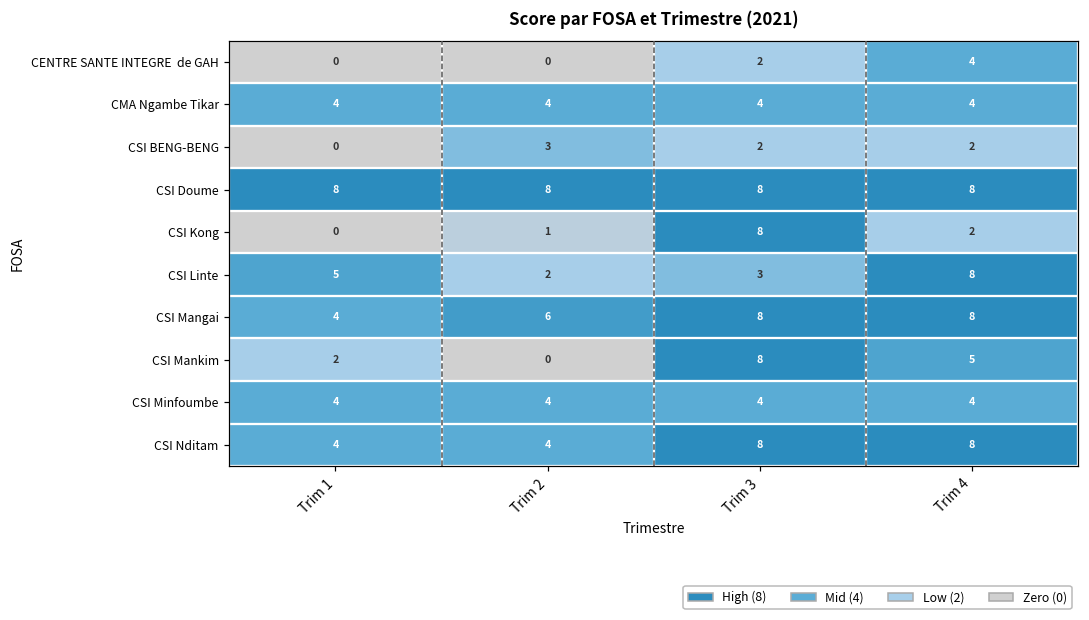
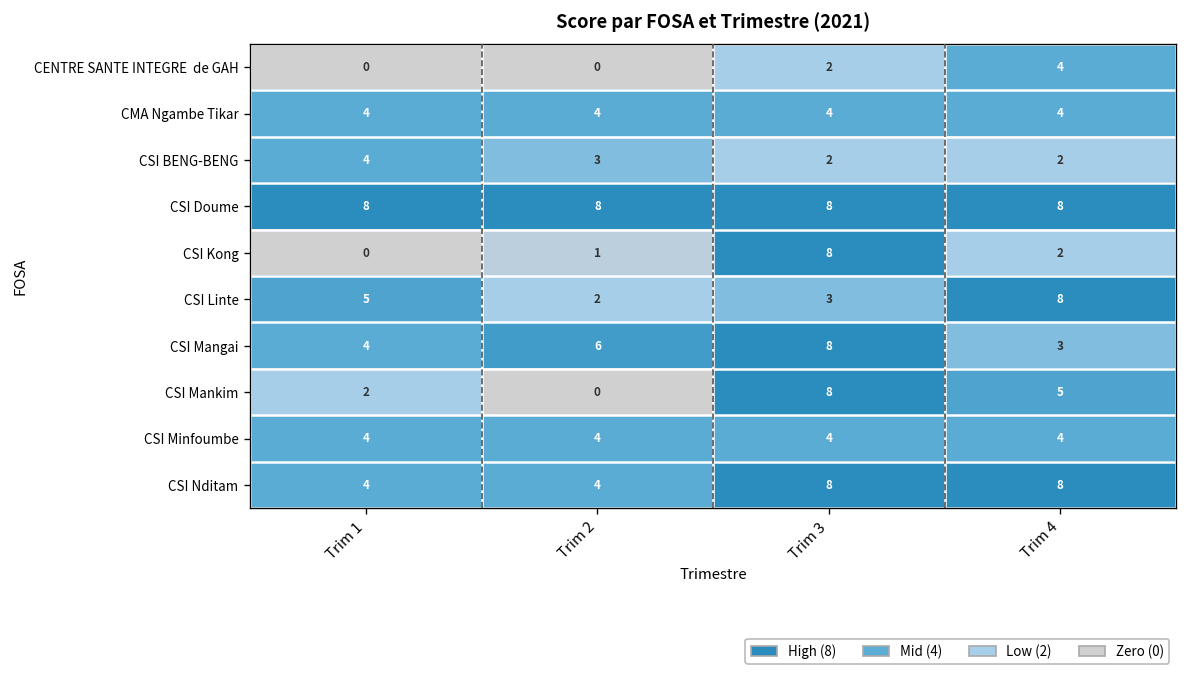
CSI BENG-BENG, Trim 1: 0 -> 4
CSI Mangai, Trim 4: 8 -> 3
